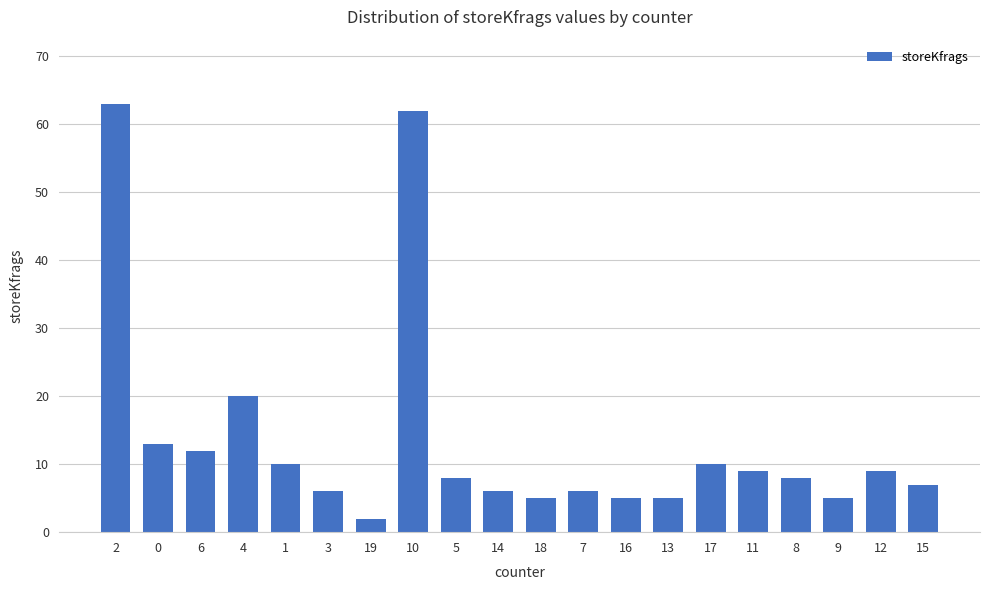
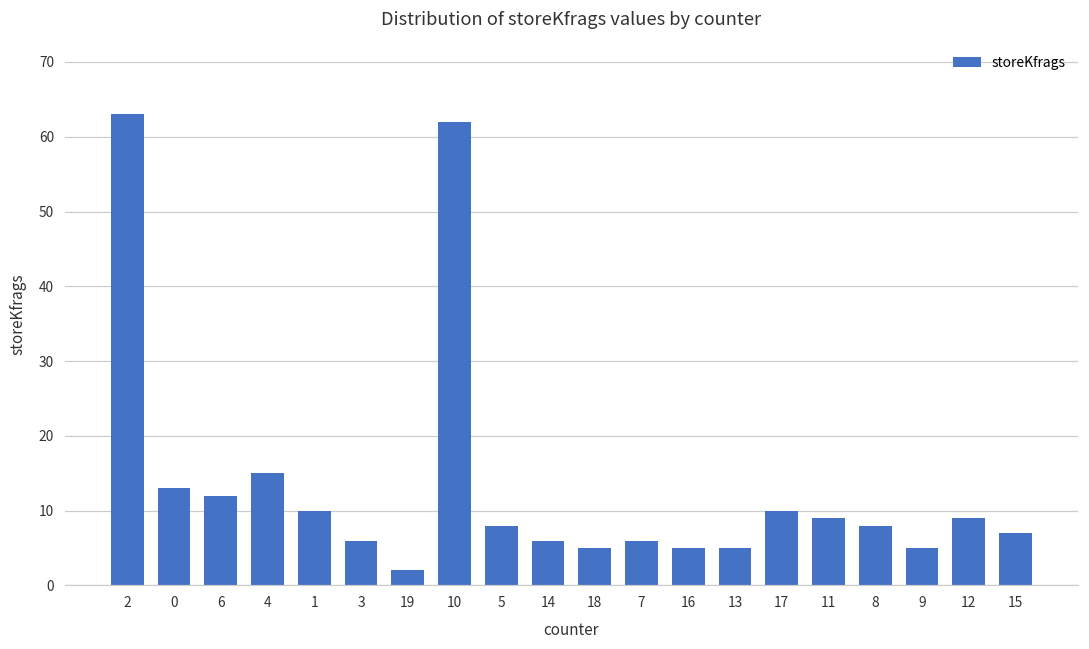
4: 20 -> 15
